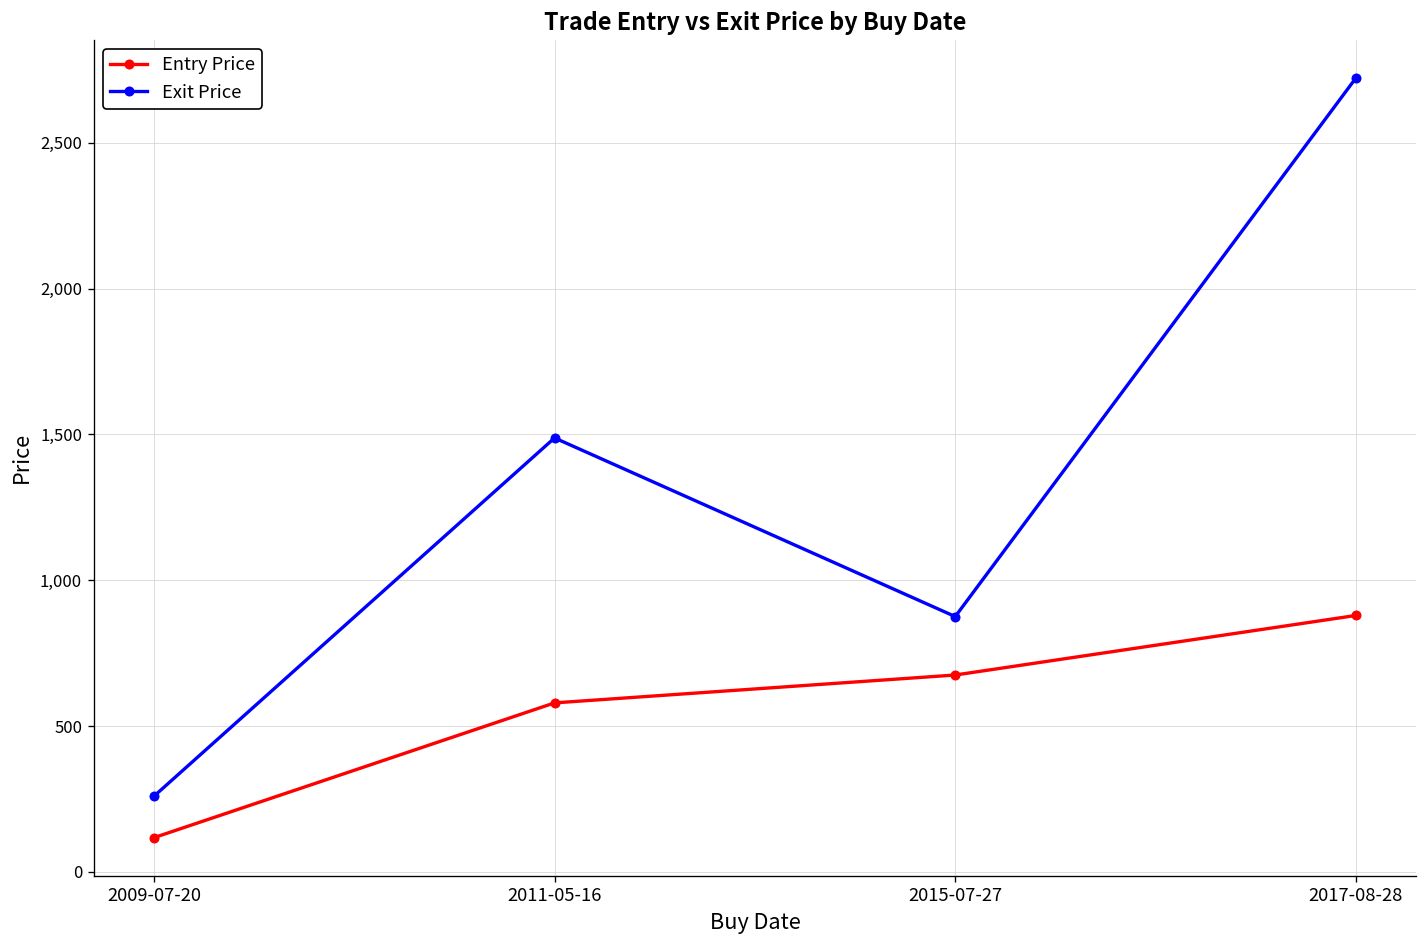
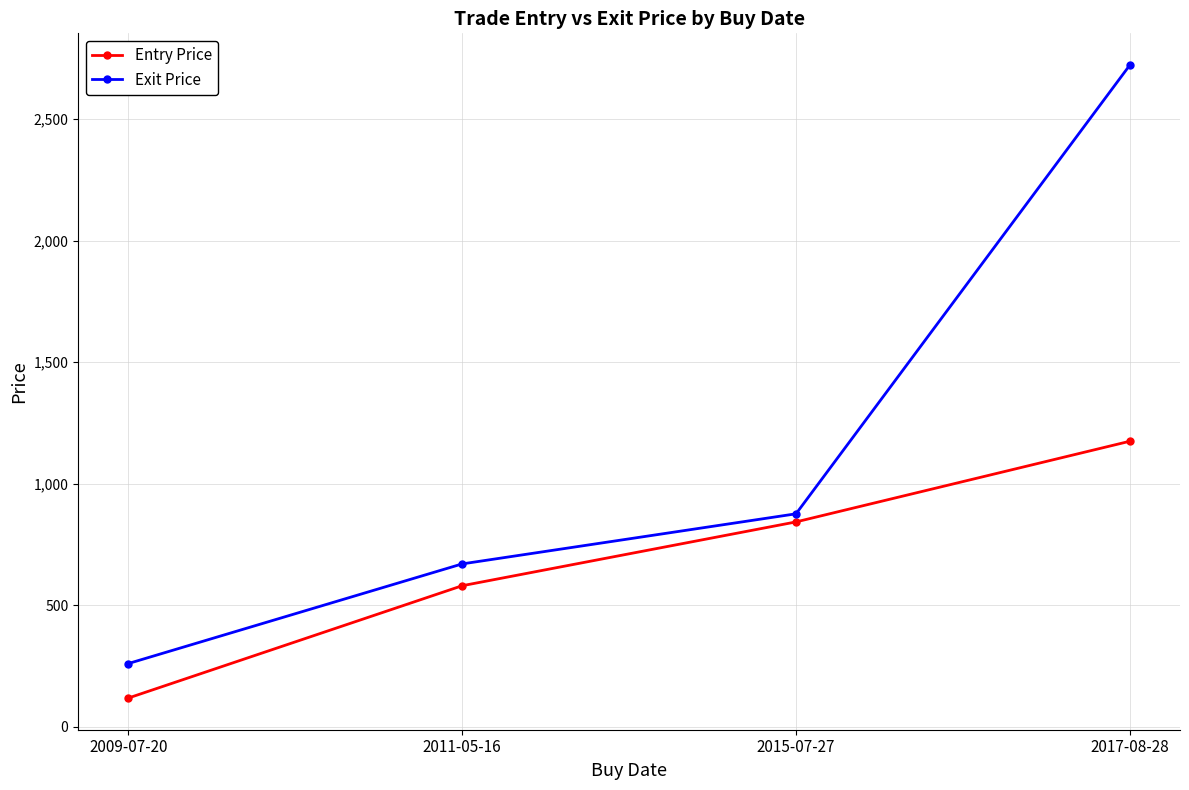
Exit Price, 2011-05-16: 1,490 -> 670
Entry Price, 2015-07-27: 680 -> 840
Entry Price, 2017-08-28: 880 -> 1,170
